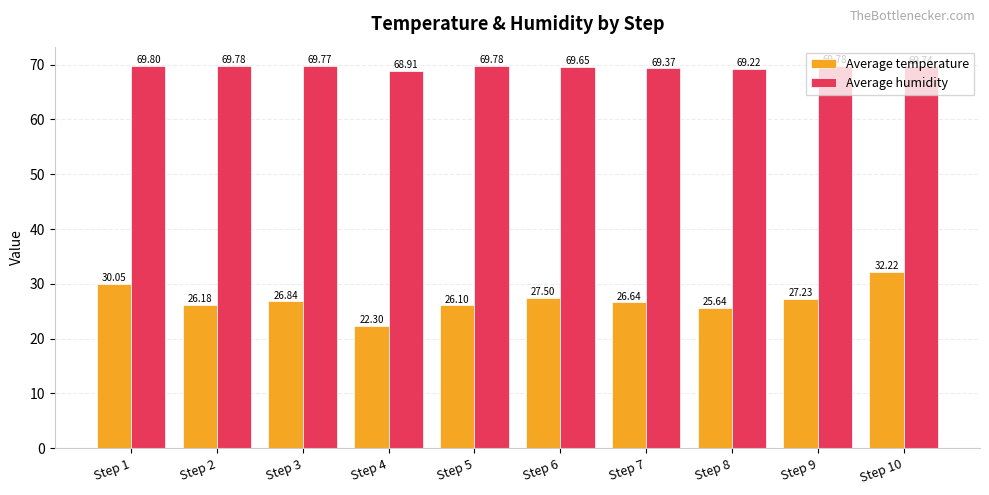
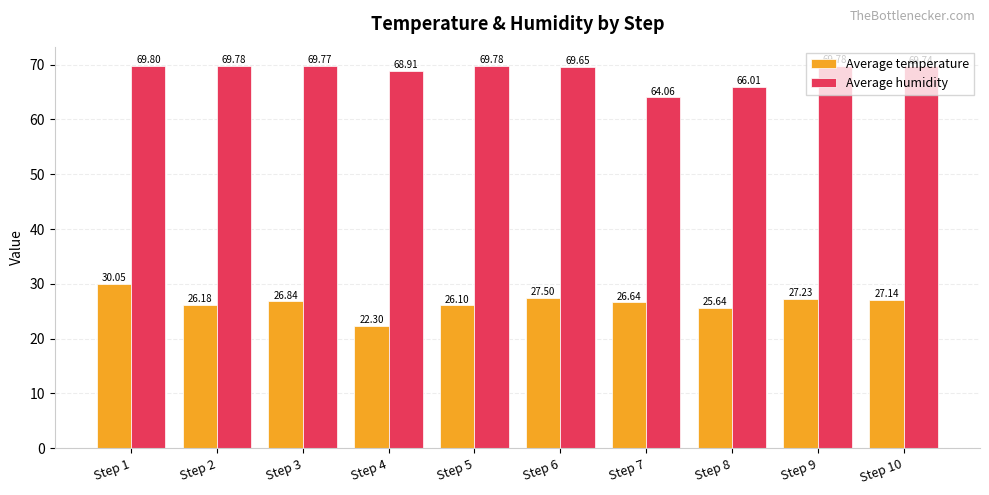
Average humidity, Step 7: 69.37 -> 64.06
Average humidity, Step 8: 69.22 -> 66.01
Average temperature, Step 10: 32.22 -> 27.14
